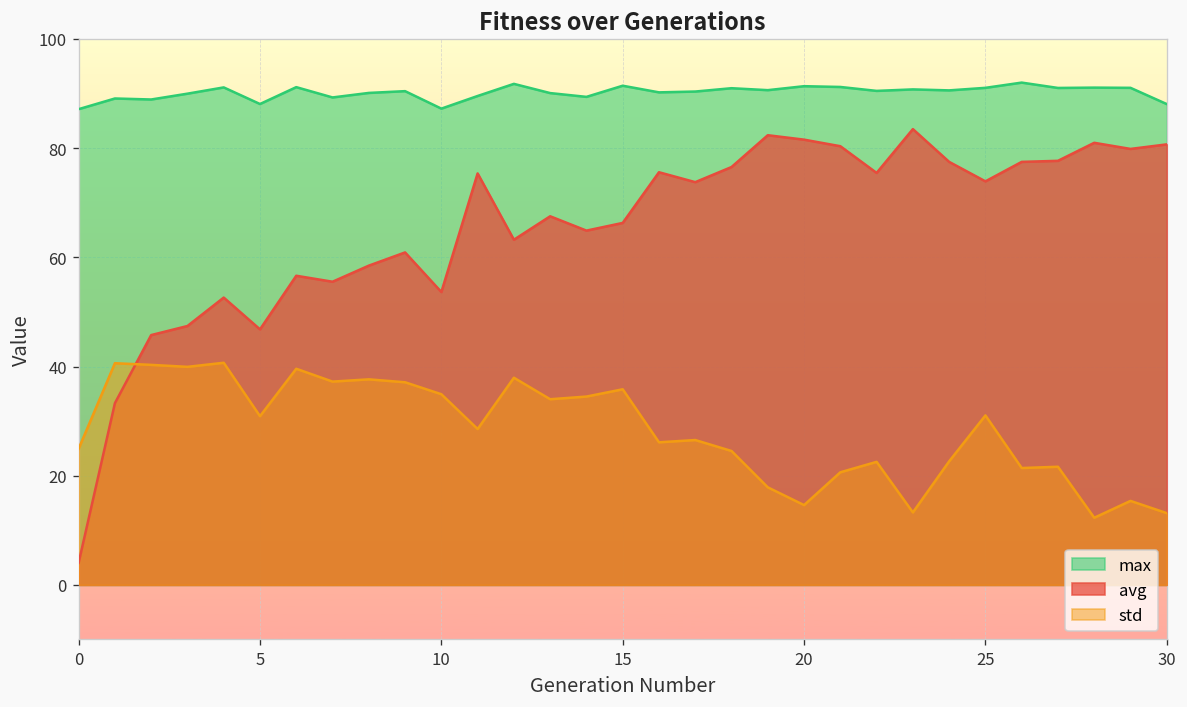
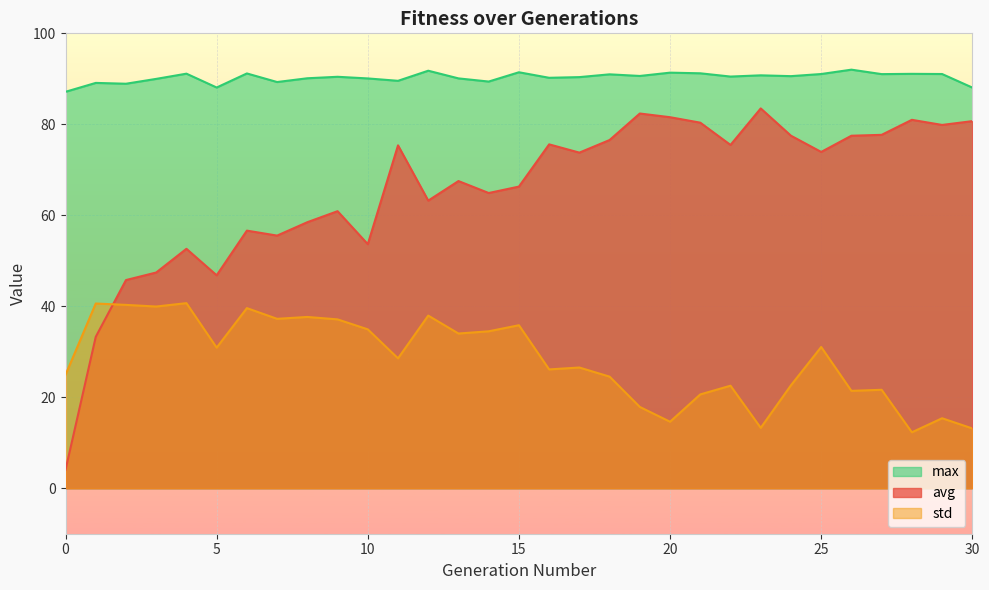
max, 10: 87 -> 90
